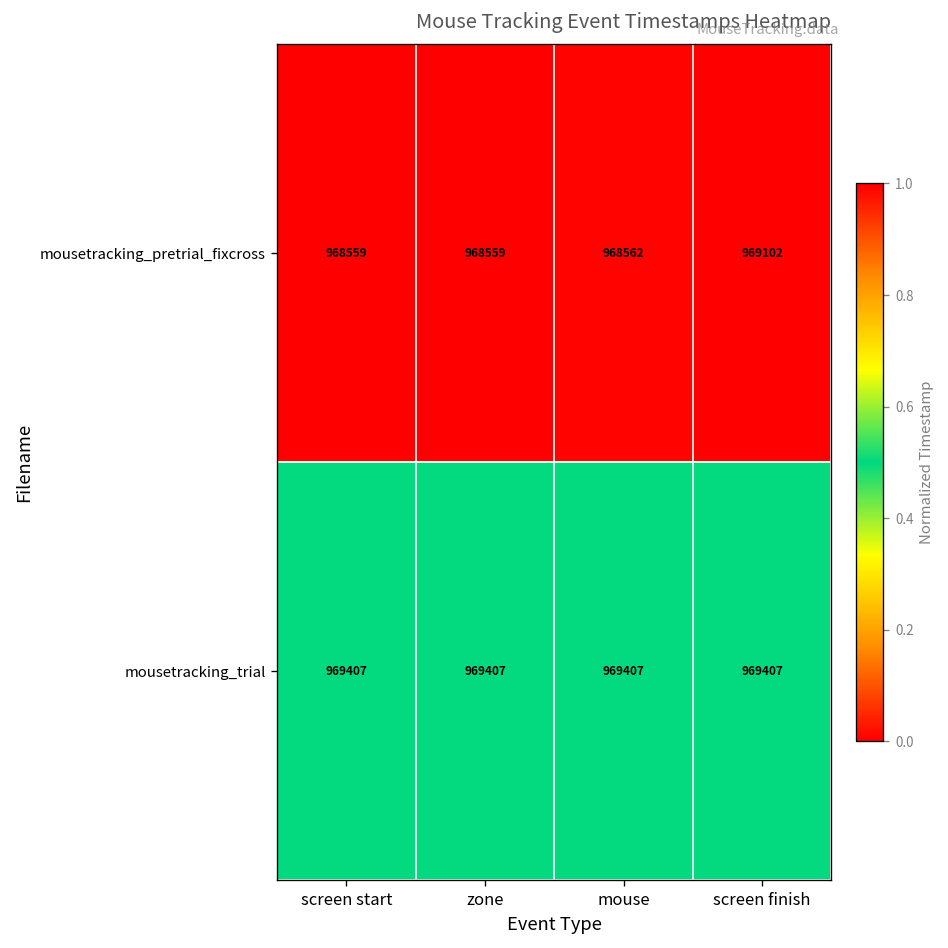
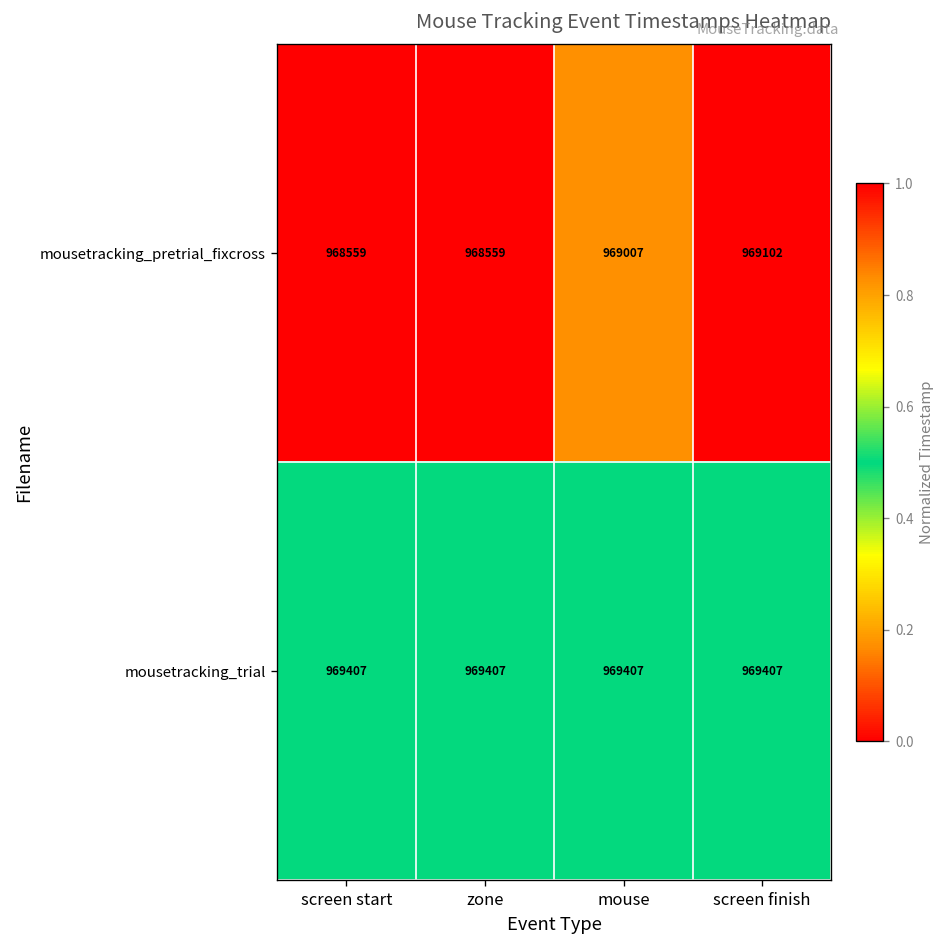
mousetracking_pretrial_fixcross, mouse: 968562 -> 969007
